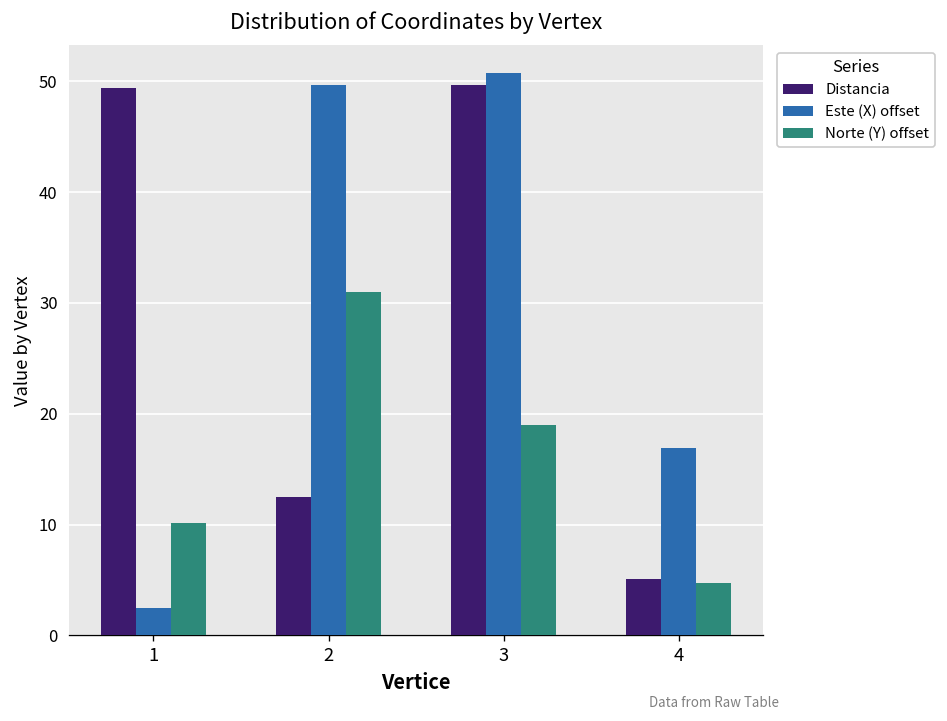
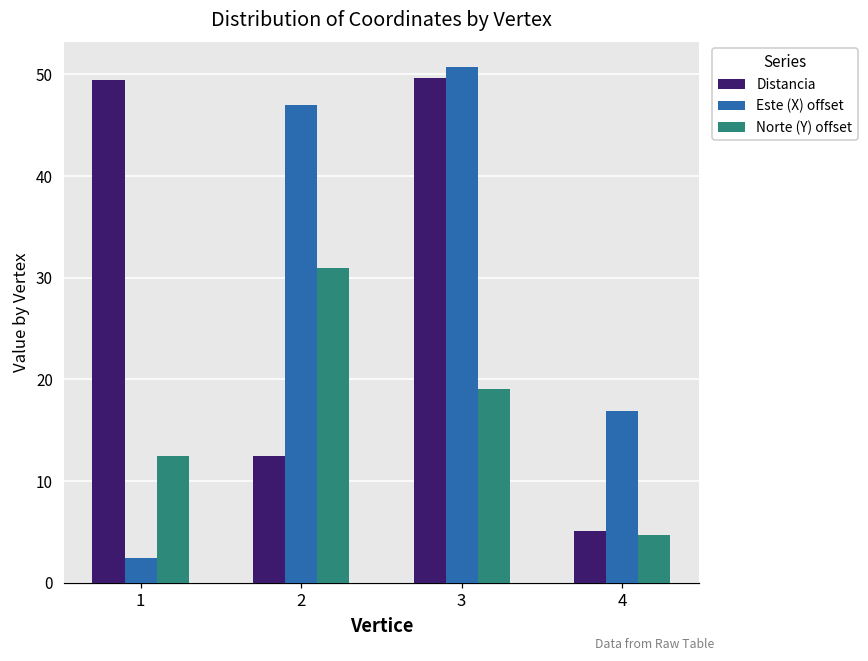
Norte (Y) offset, 1: 10 -> 12
Este (X) offset, 2: 50 -> 47
